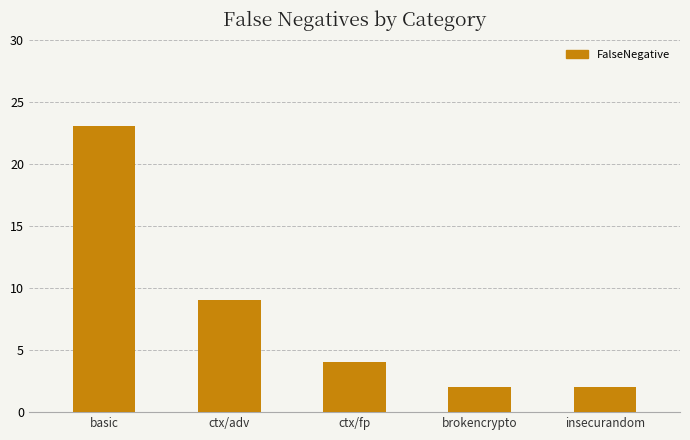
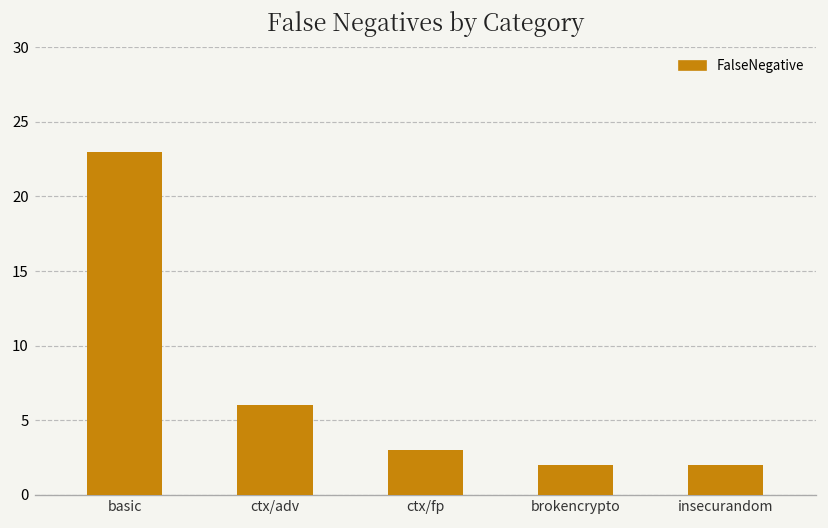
ctx/adv: 9 -> 6
ctx/fp: 4 -> 3
